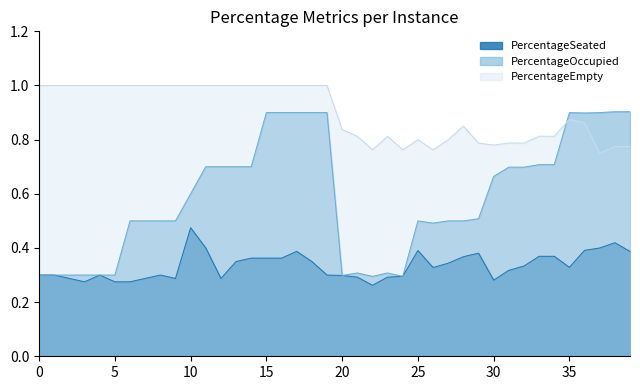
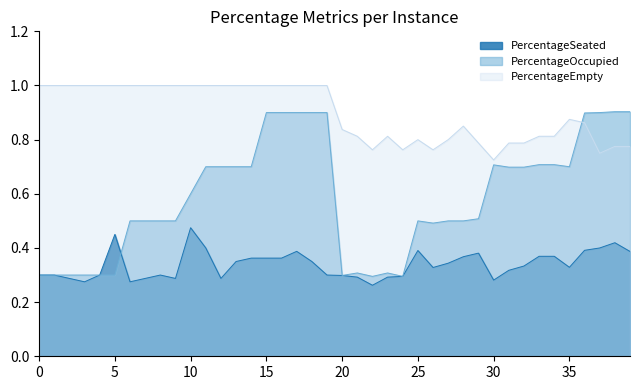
PercentageSeated, 5: 0.28 -> 0.45
PercentageOccupied, 30: 0.66 -> 0.71
PercentageEmpty, 30: 0.78 -> 0.73
PercentageOccupied, 35: 0.9 -> 0.7
